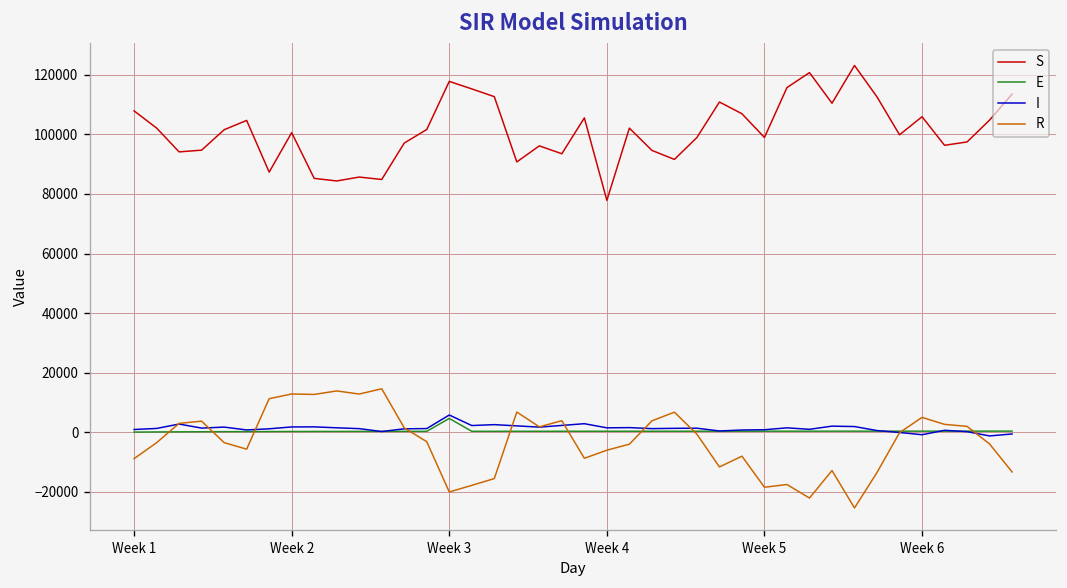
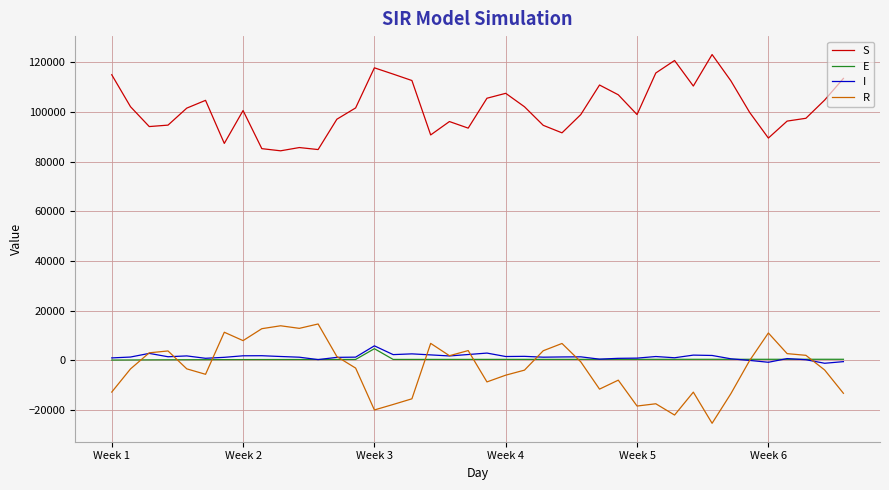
S, Week 1: 108000 -> 115000
R, Week 1: -9000 -> -13000
R, Week 2: 13000 -> 8000
S, Week 4: 78000 -> 108000
S, Week 6: 106000 -> 90000
R, Week 6: 5000 -> 11000
